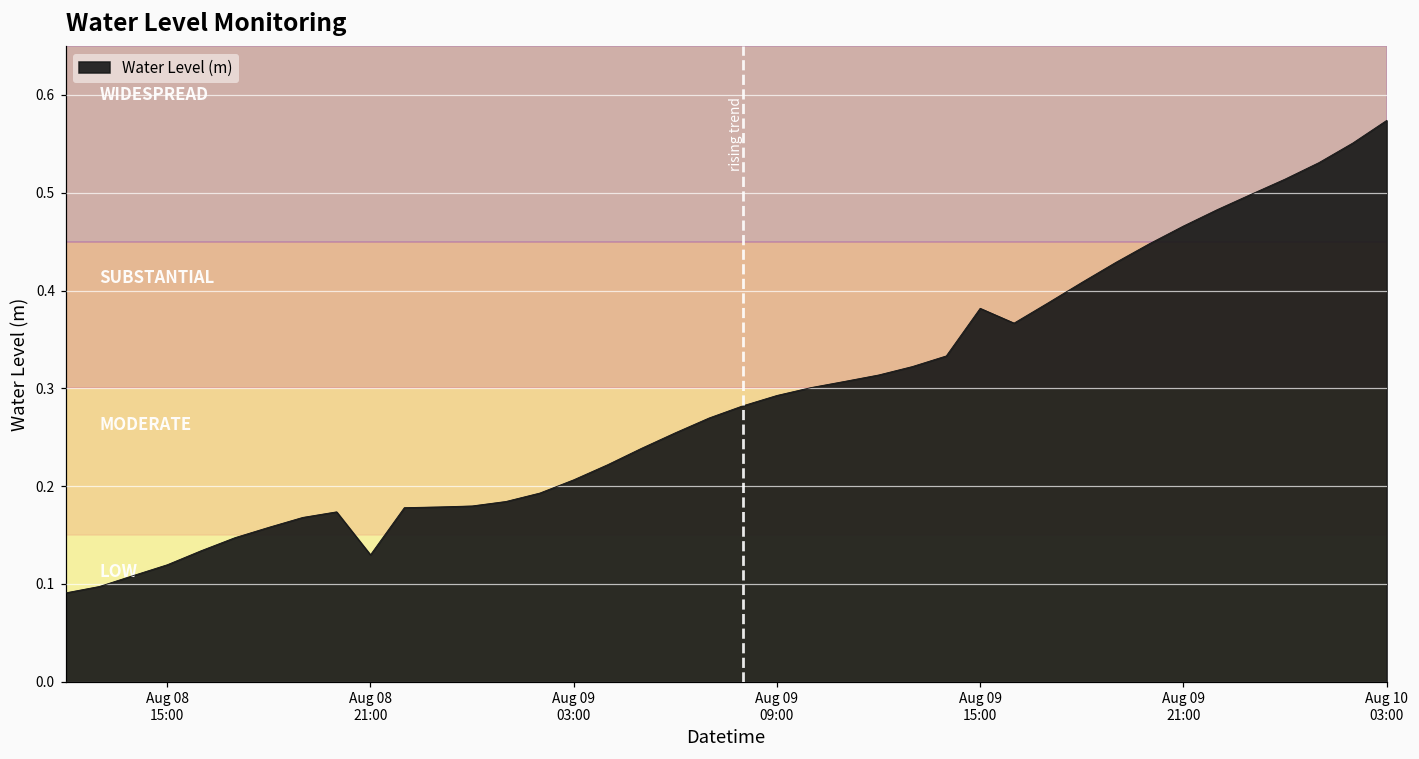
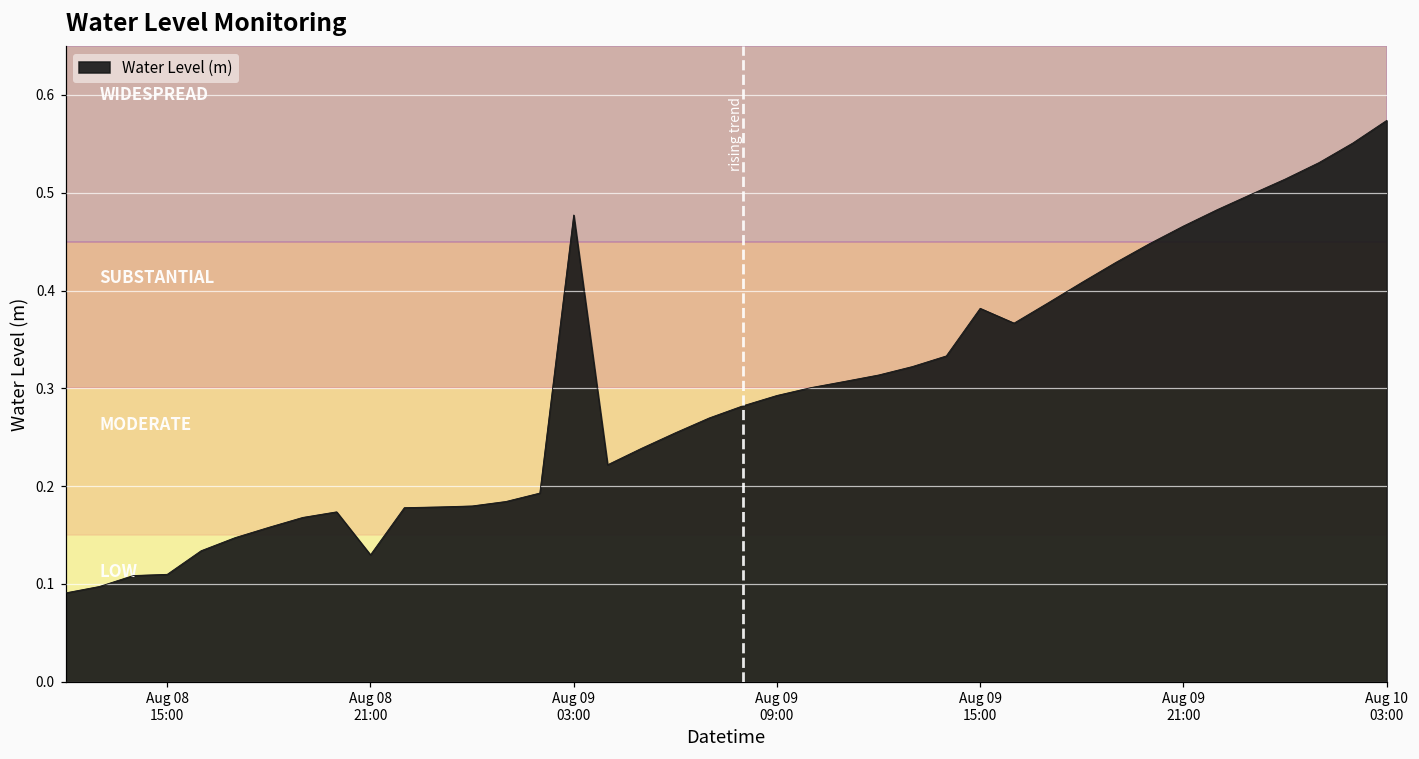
Aug 08 15:00: 0.12 -> 0.11
Aug 09 03:00: 0.21 -> 0.48
